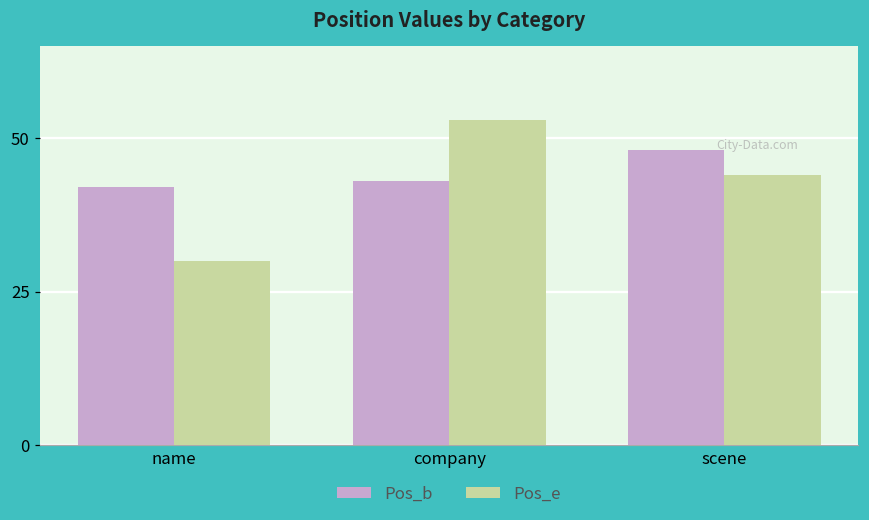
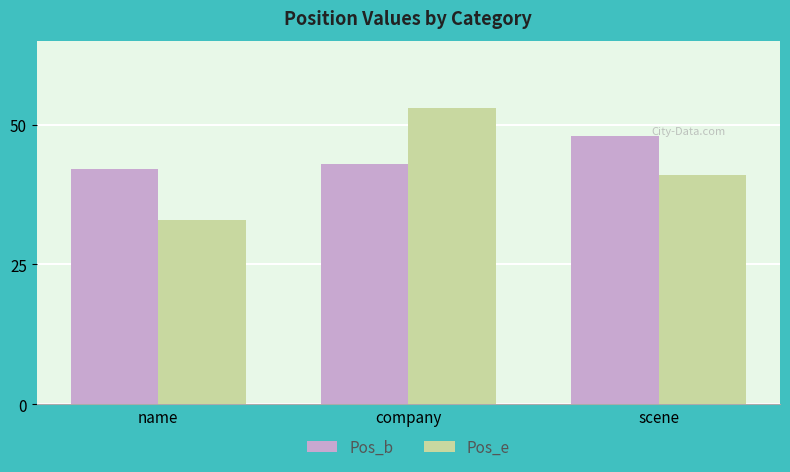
Pos_e, name: 30 -> 33
Pos_e, scene: 44 -> 41
